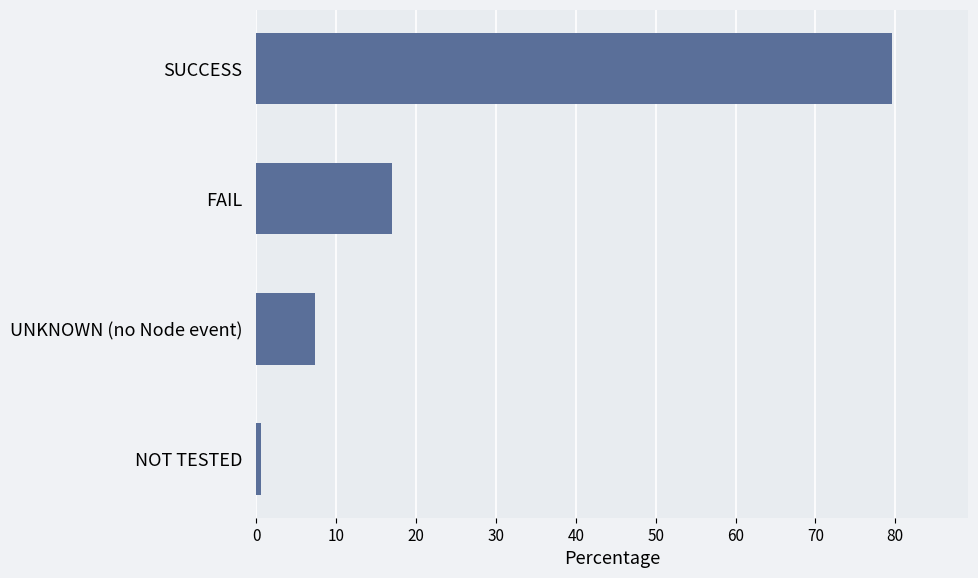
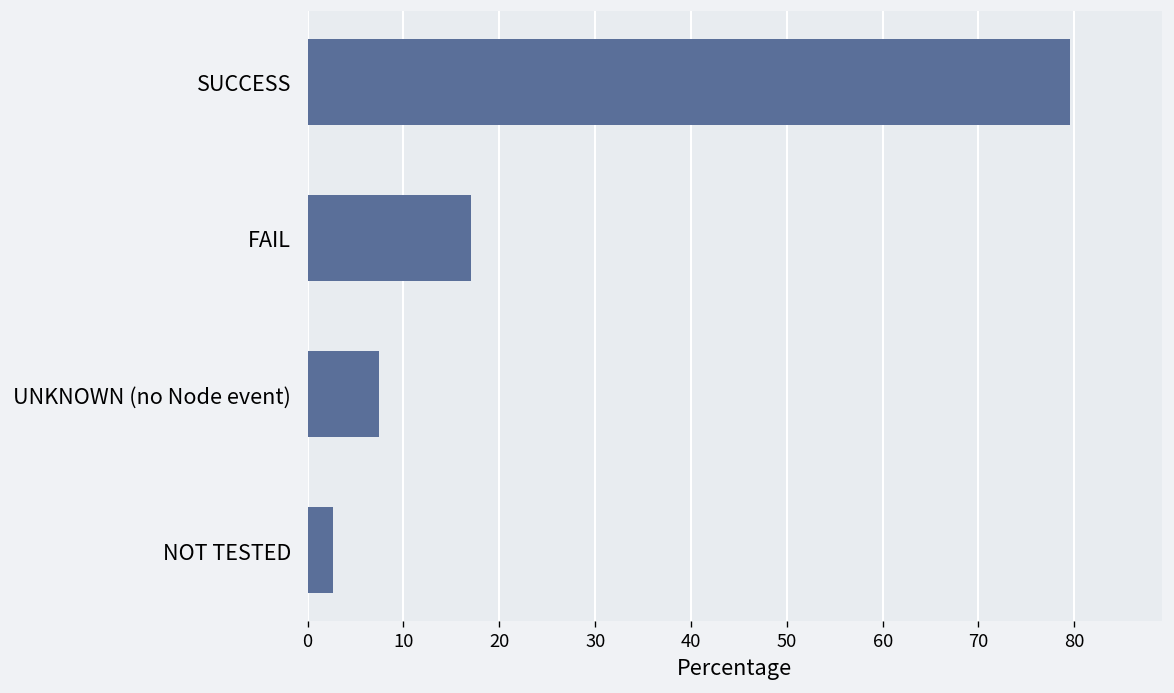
NOT TESTED: 1 -> 3
